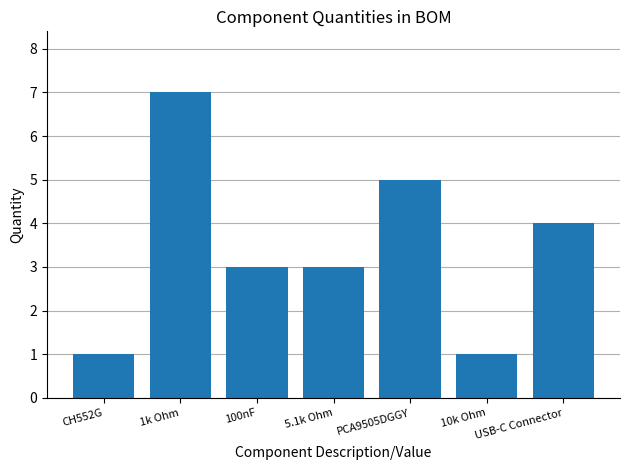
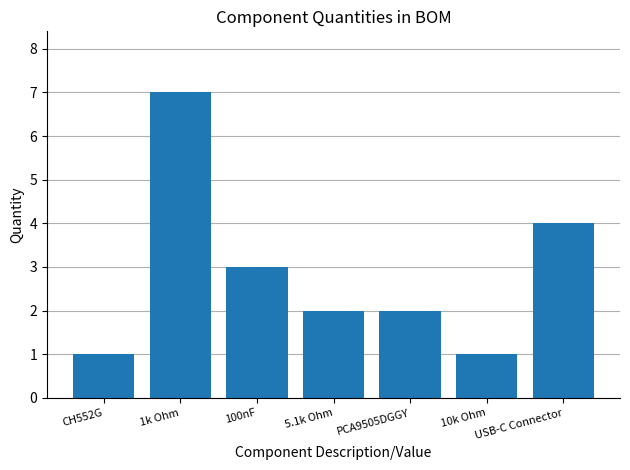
5.1k Ohm: 3 -> 2
PCA9505DGGY: 5 -> 2
